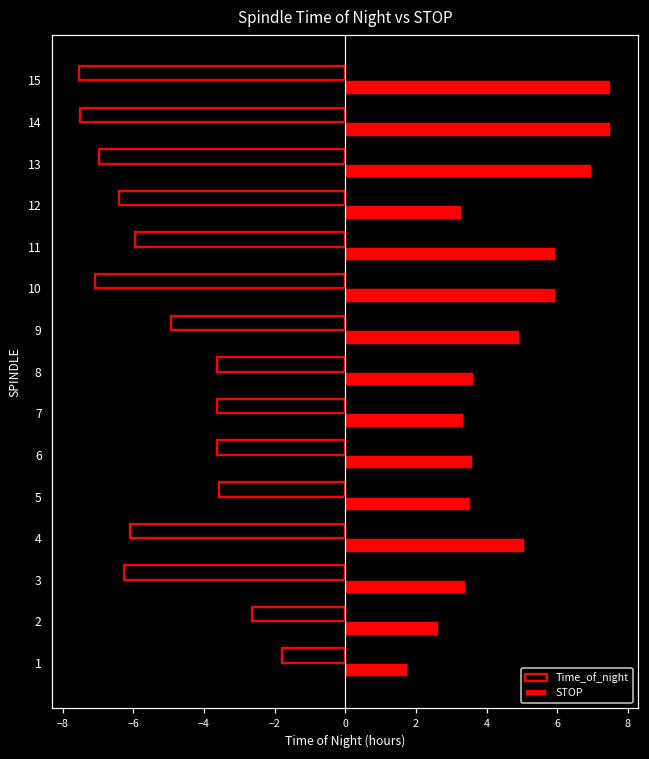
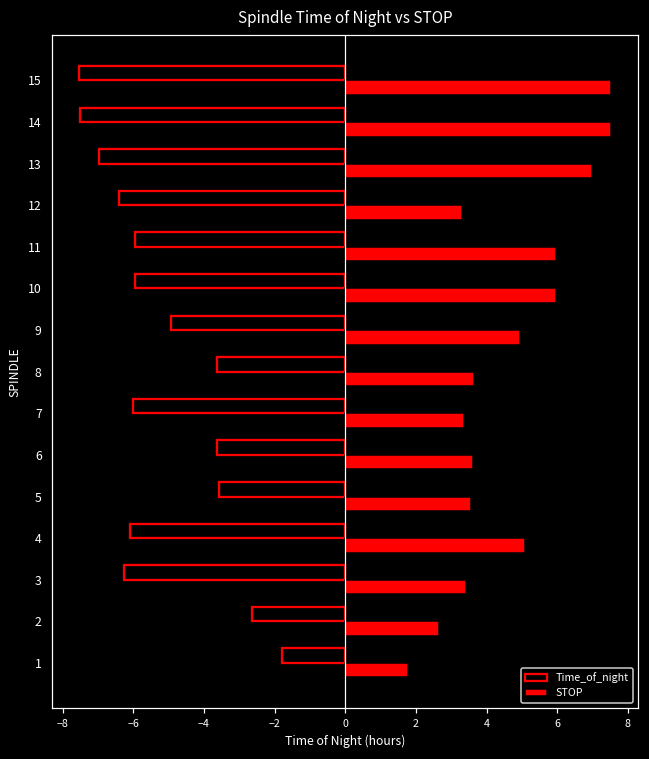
Time_of_night, 10: -7.1 -> -6.0
Time_of_night, 7: -3.6 -> -6.0
